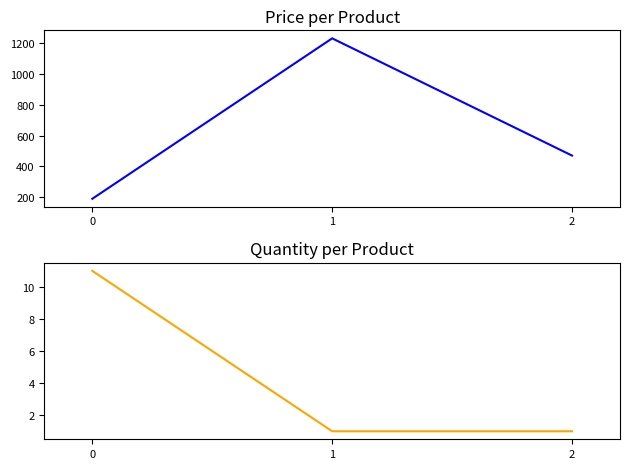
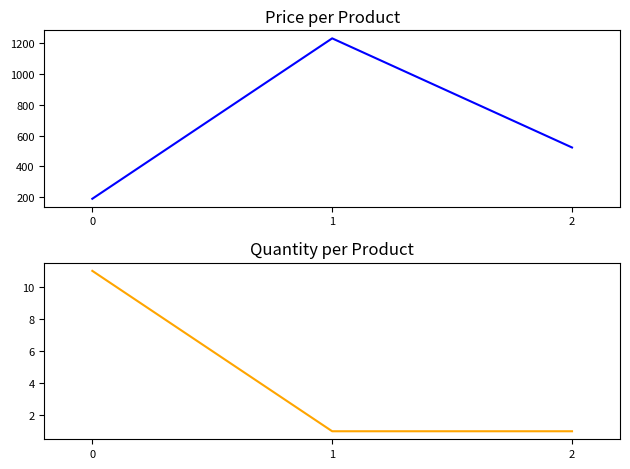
Price per Product, 2: 470 -> 520
